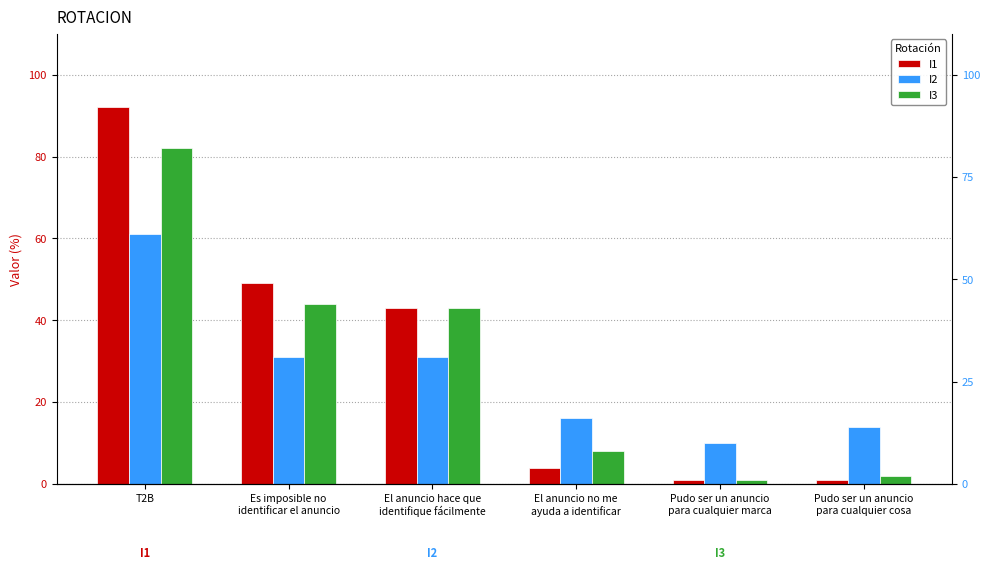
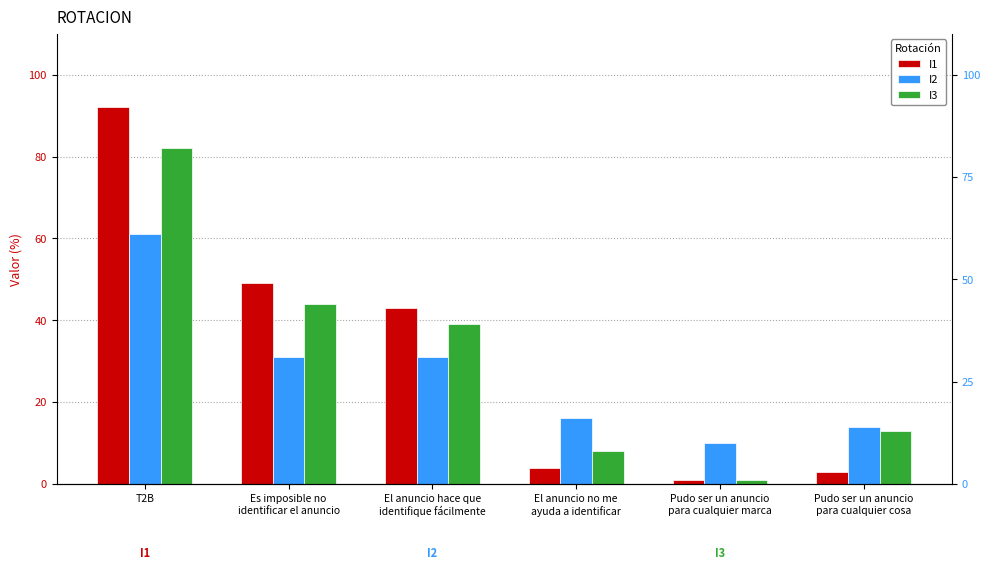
I3, El anuncio hace que identifique fácilmente: 43 -> 39
I1, Pudo ser un anuncio para cualquier cosa: 1 -> 3
I3, Pudo ser un anuncio para cualquier cosa: 2 -> 13
